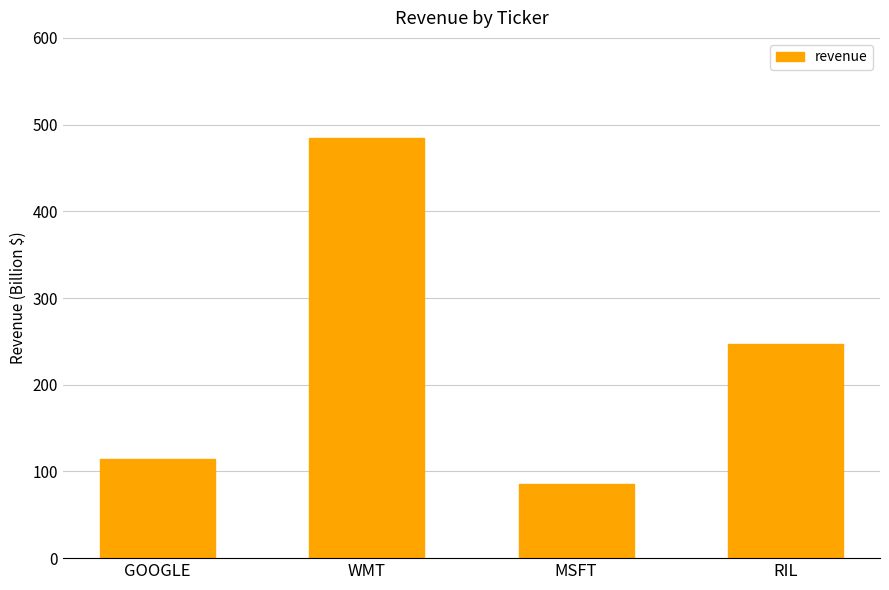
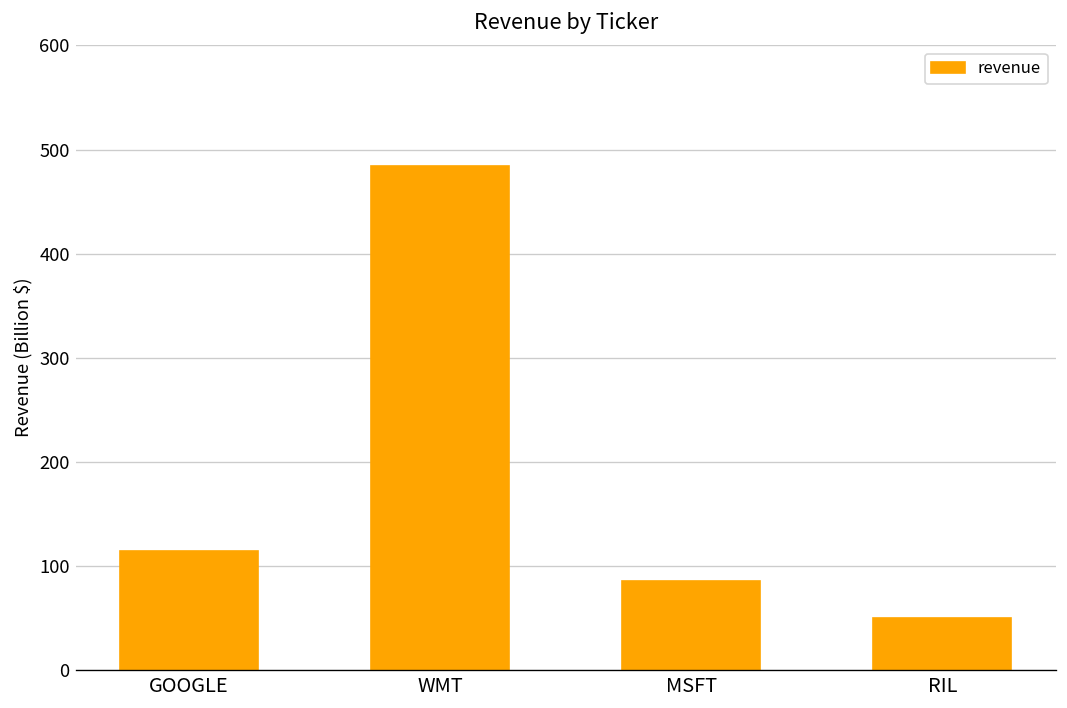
RIL: 250 -> 50
